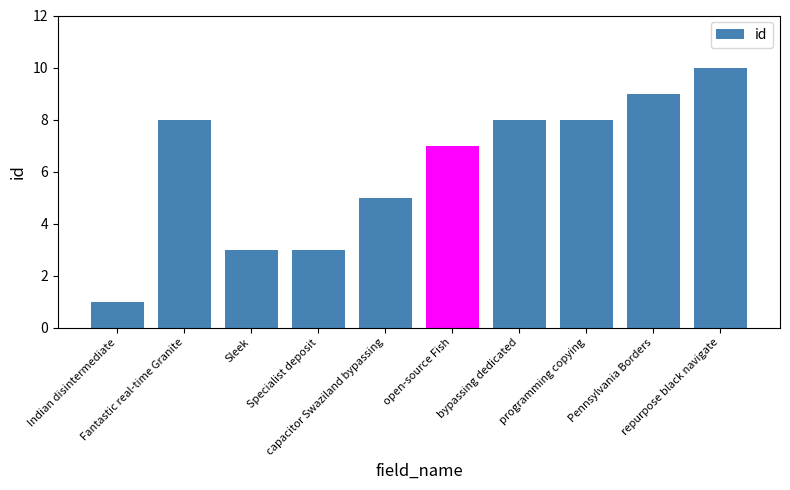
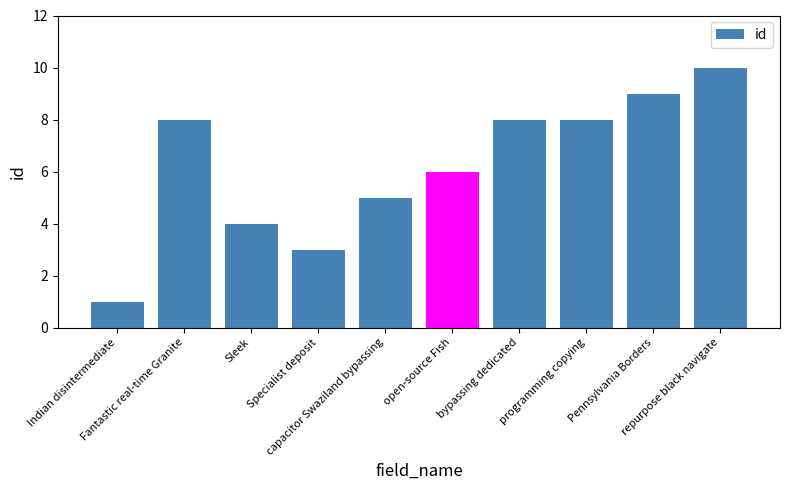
Sleek: 3 -> 4
open-source Fish: 7 -> 6
